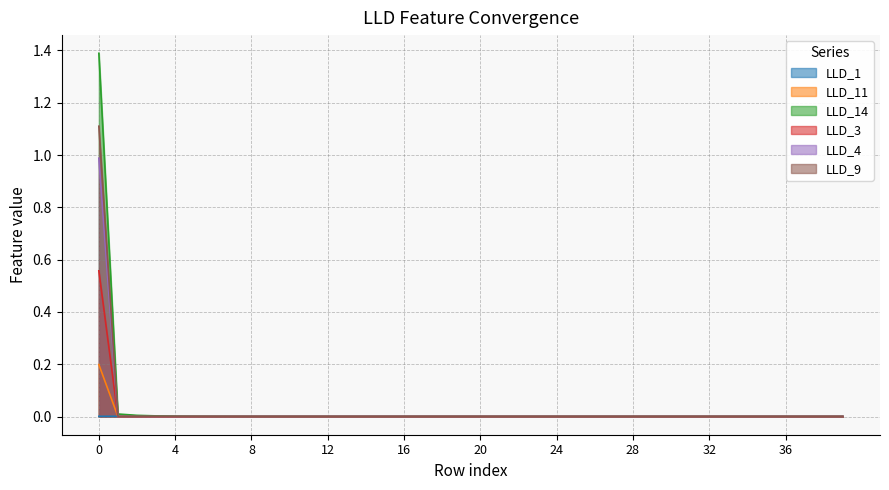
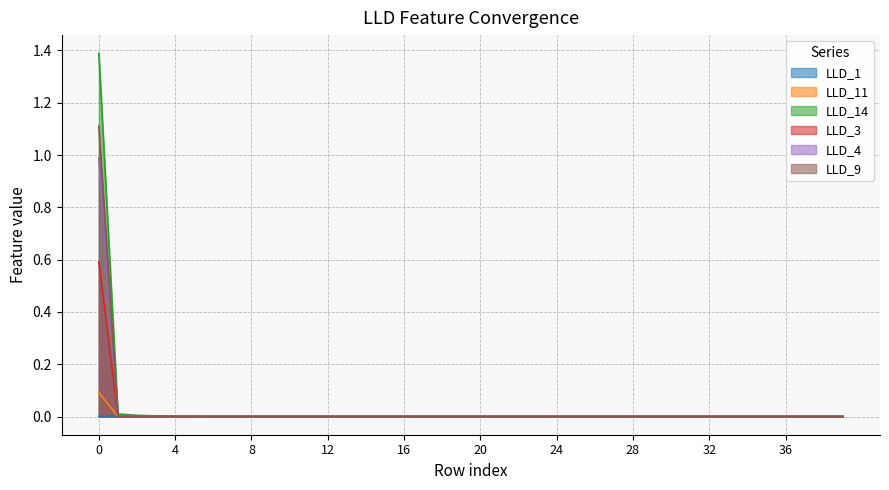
LLD_11, 0: 0.20 -> 0.09
LLD_3, 0: 0.56 -> 0.59
